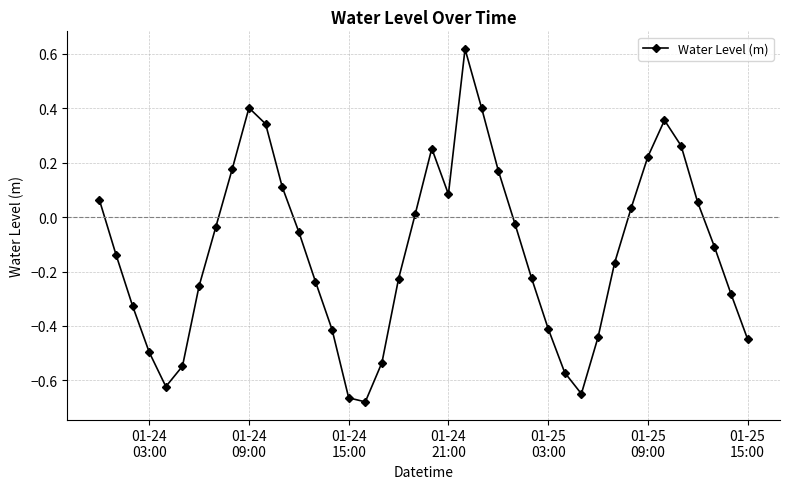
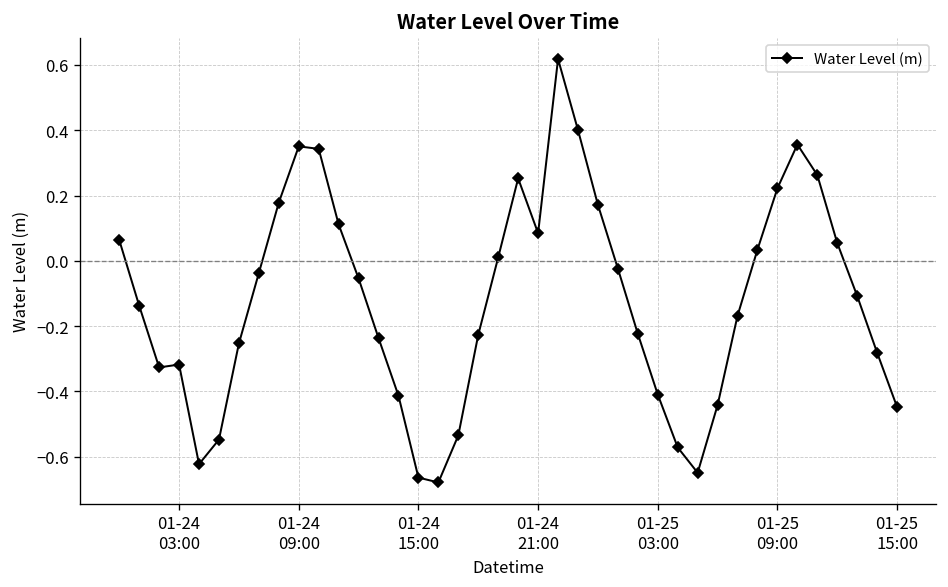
01-24 03:00: -0.50 -> -0.32
01-24 09:00: 0.40 -> 0.35
